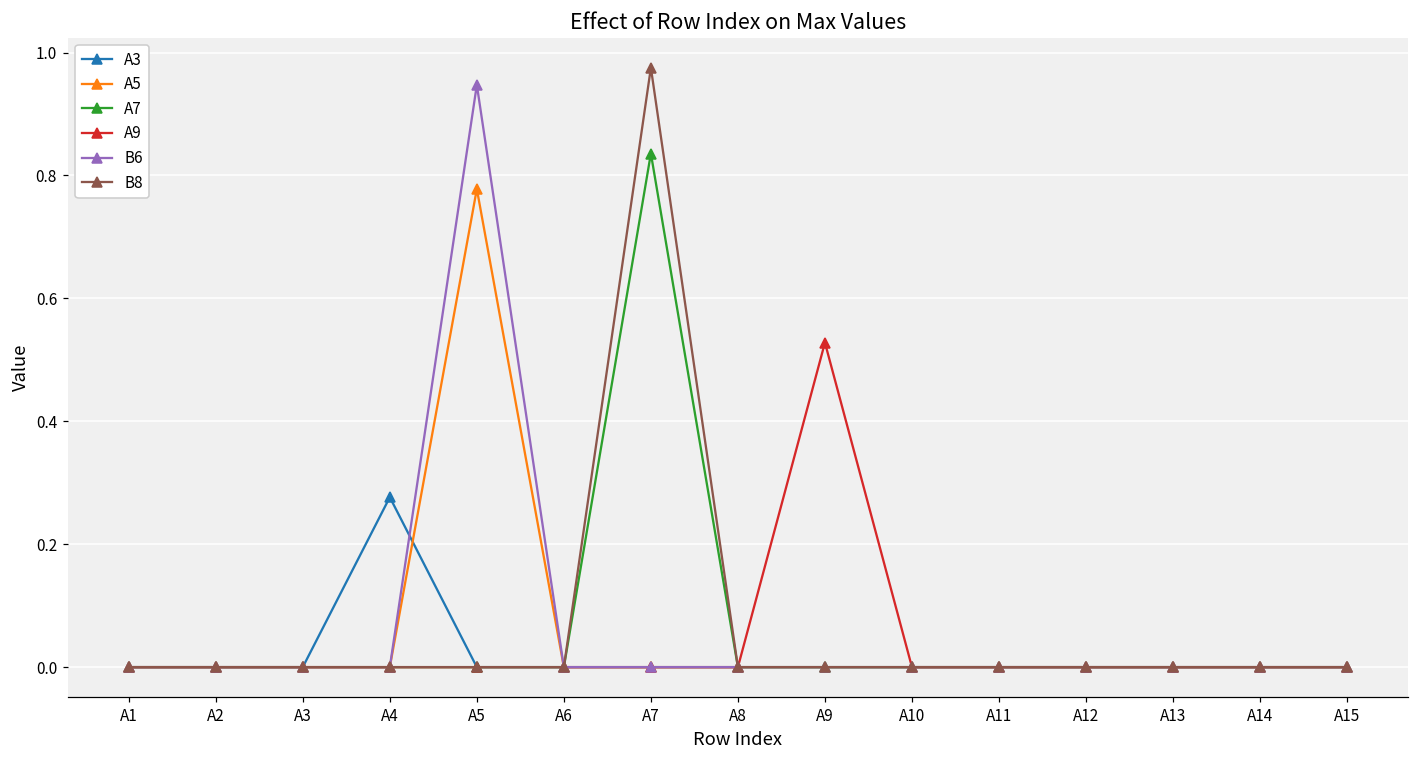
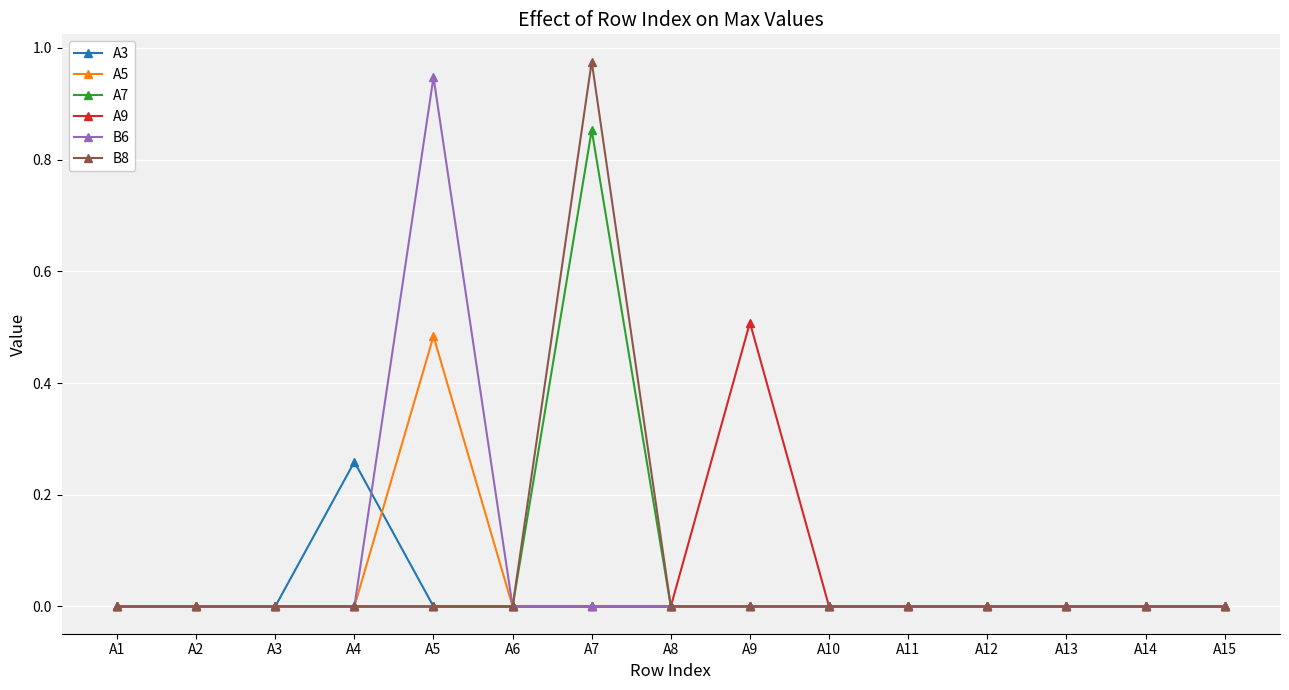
A3, A4: 0.28 -> 0.26
A5, A5: 0.78 -> 0.48
A7, A7: 0.84 -> 0.85
A9, A9: 0.53 -> 0.51
